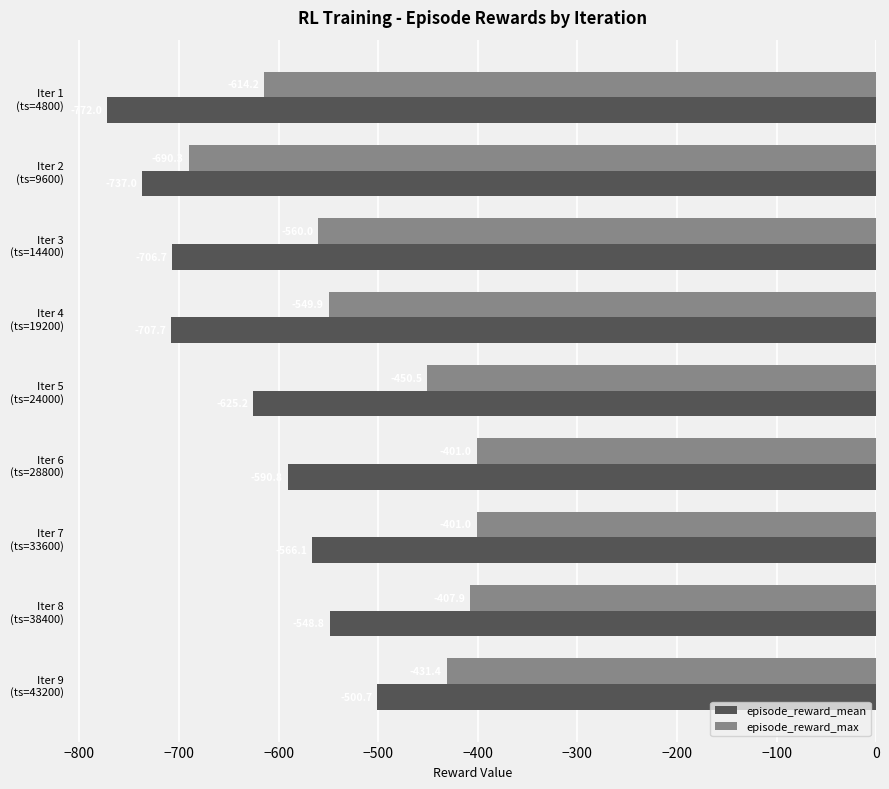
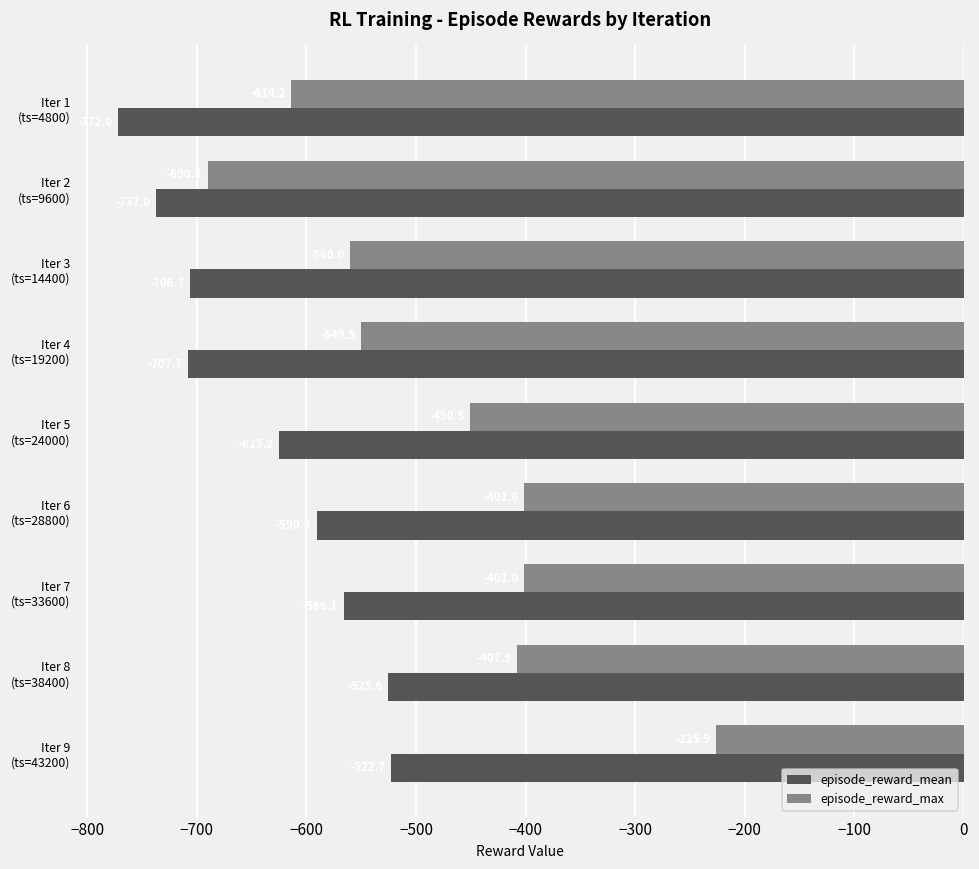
episode_reward_mean, Iter 8 (ts=38400): -550 -> -530
episode_reward_max, Iter 9 (ts=43200): -430 -> -230
episode_reward_mean, Iter 9 (ts=43200): -500 -> -520
